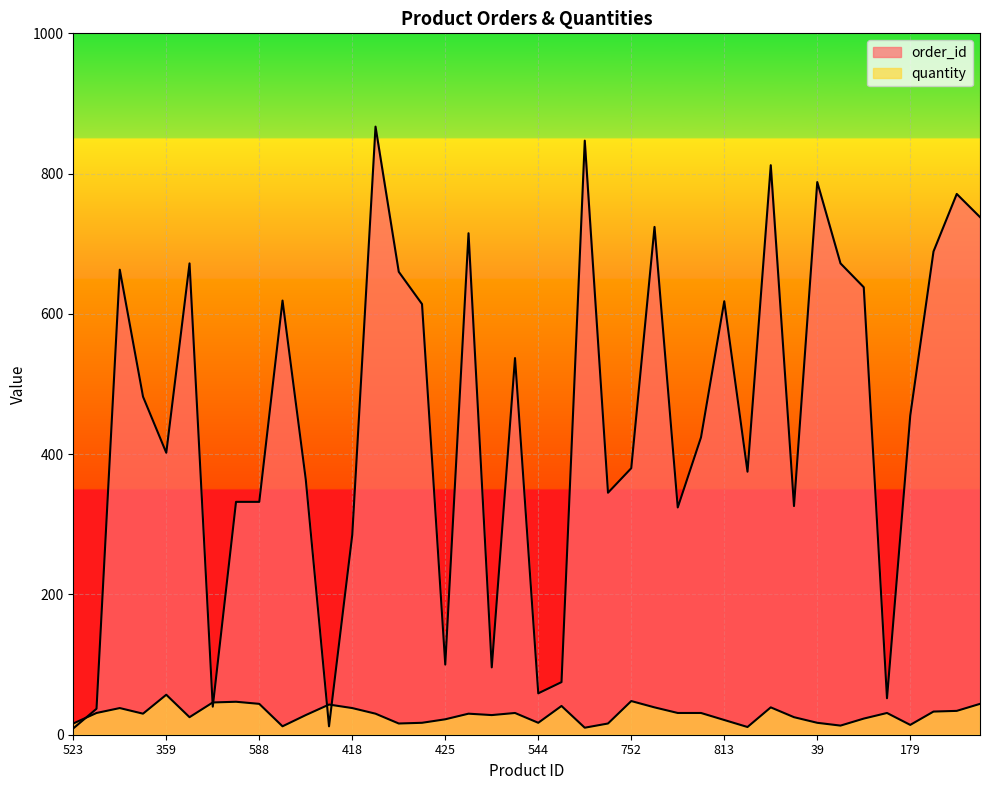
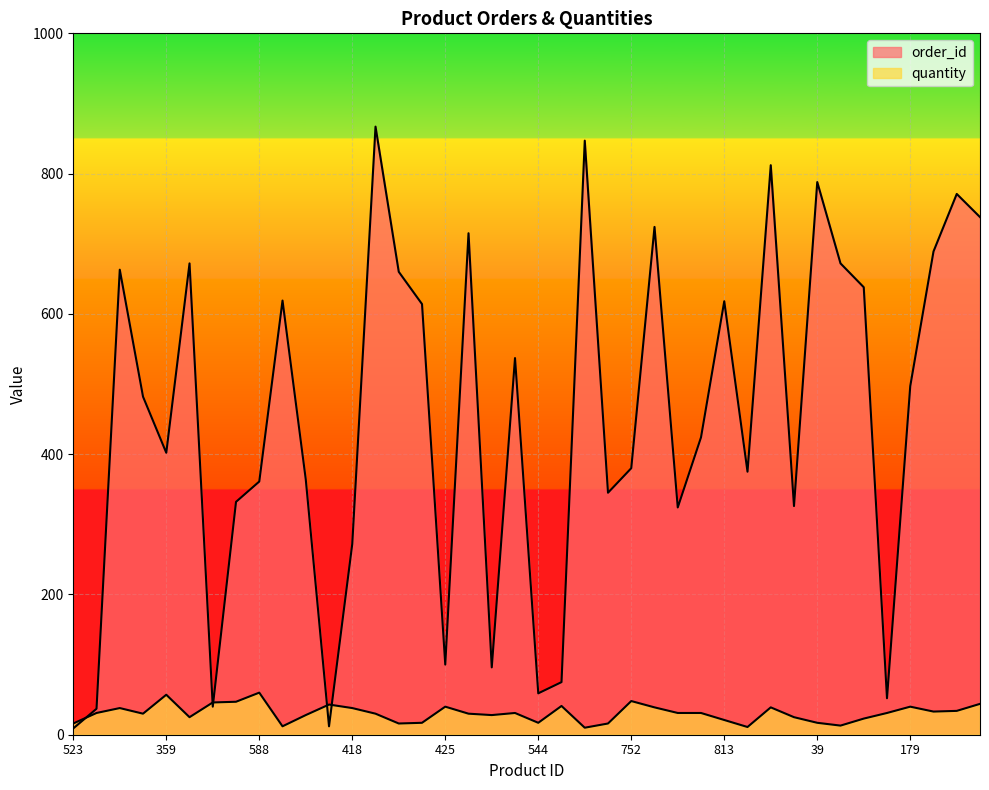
order_id, 588: 330 -> 360
quantity, 588: 40 -> 60
order_id, 418: 290 -> 270
quantity, 425: 20 -> 40
order_id, 179: 460 -> 500
quantity, 179: 10 -> 40
